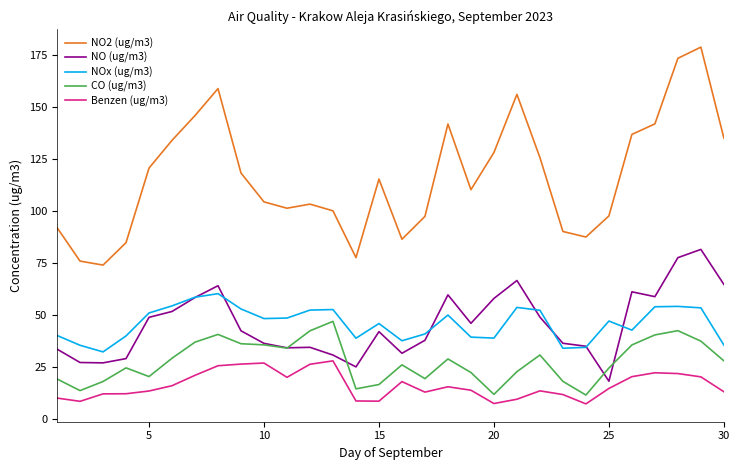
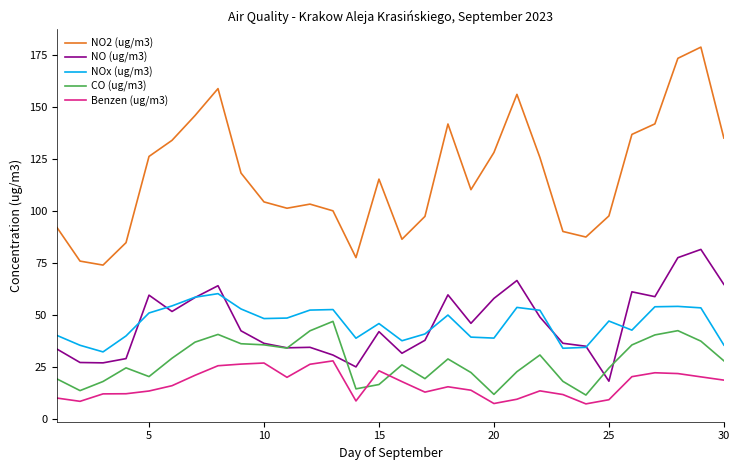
NO2 (ug/m3), 5: 121 -> 126
NO (ug/m3), 5: 49 -> 60
Benzen (ug/m3), 15: 9 -> 23
Benzen (ug/m3), 25: 15 -> 9
Benzen (ug/m3), 30: 13 -> 19
